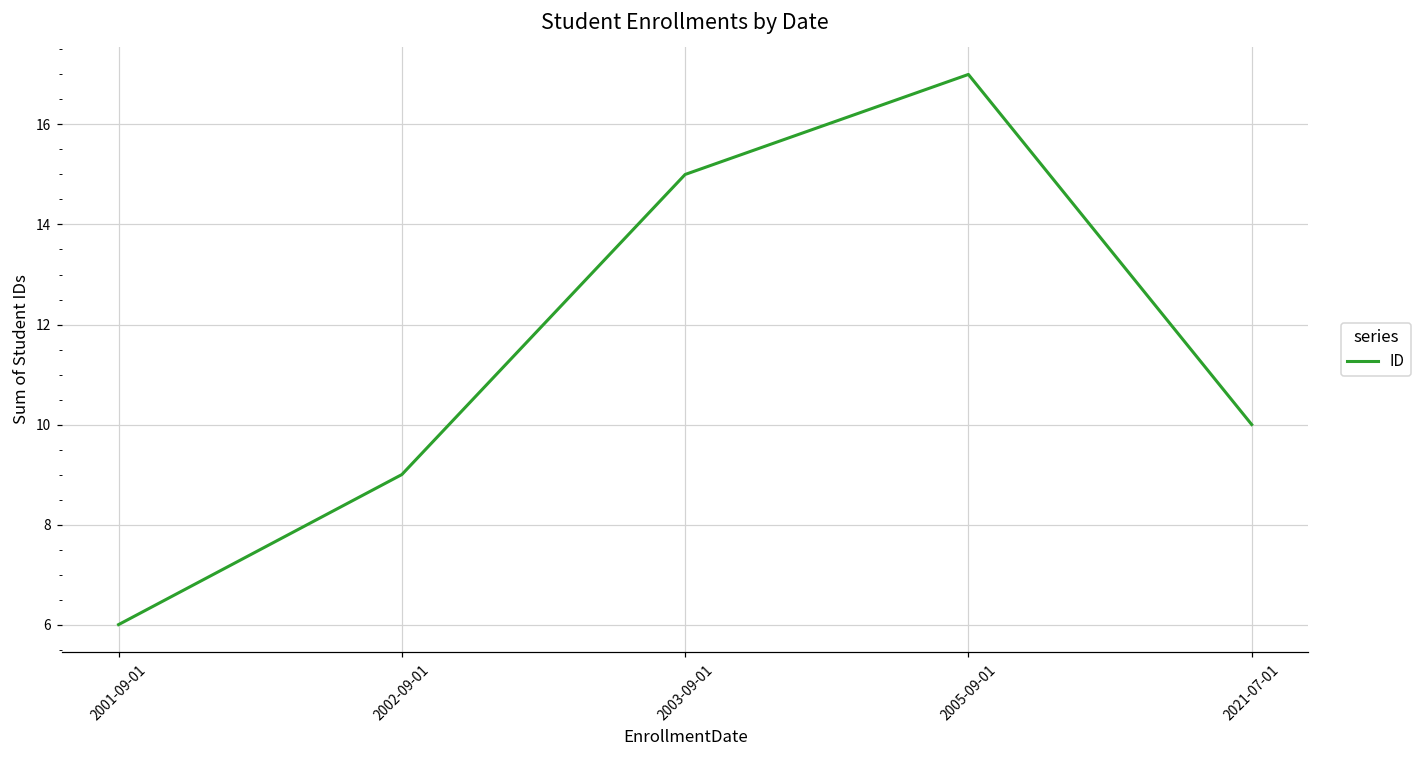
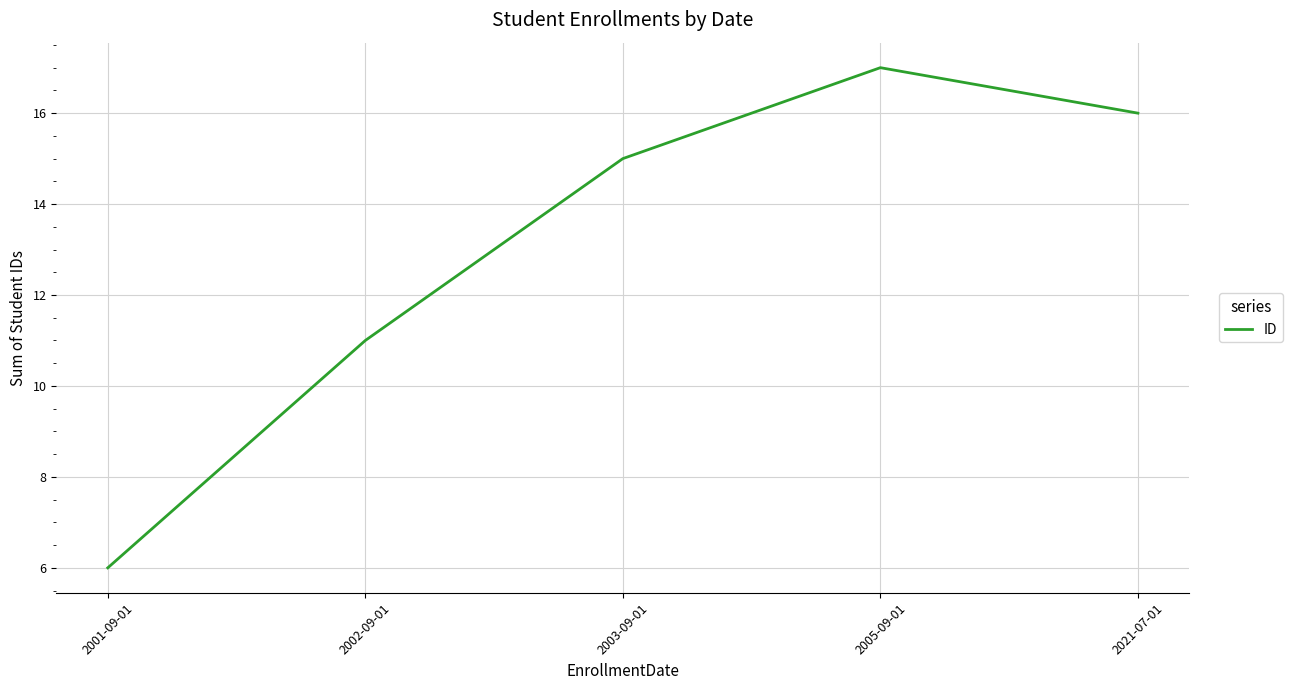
2002-09-01: 9 -> 11
2021-07-01: 10 -> 16
